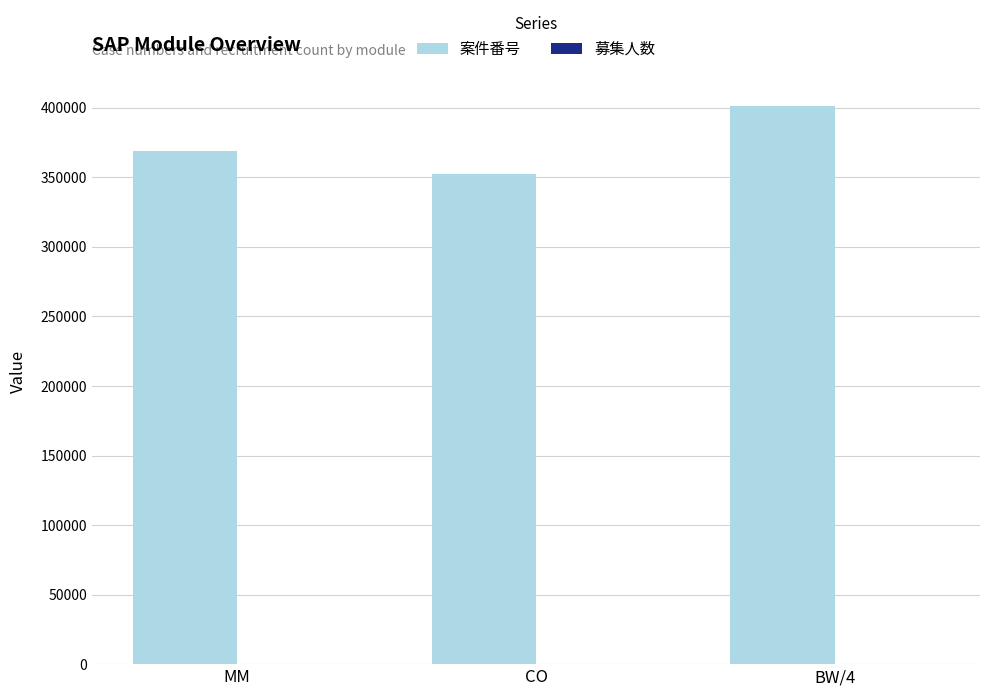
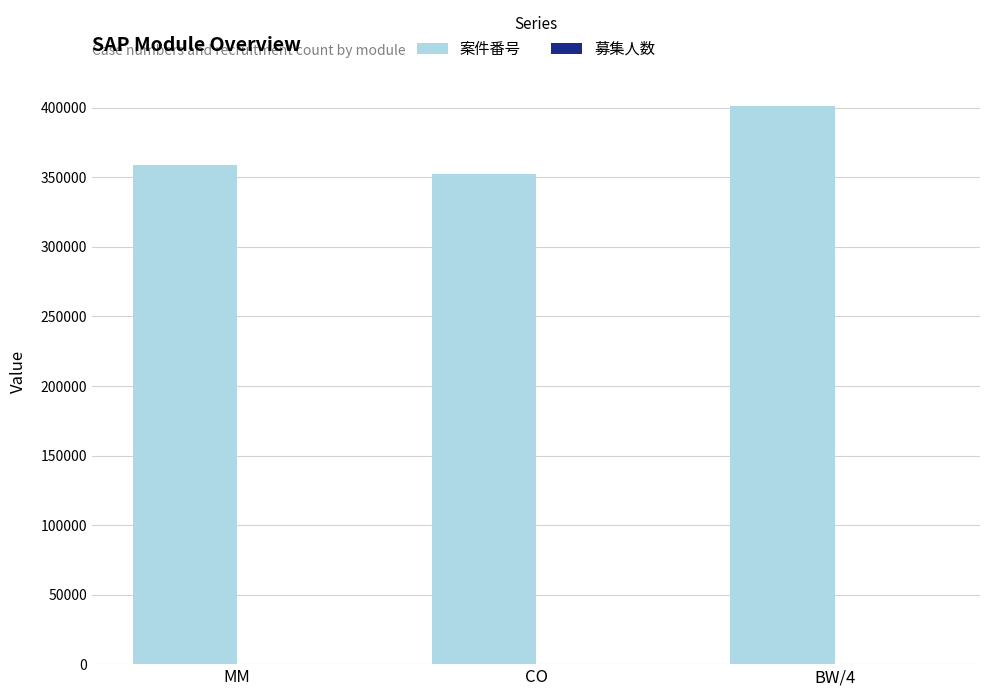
案件番号, MM: 369000 -> 359000
